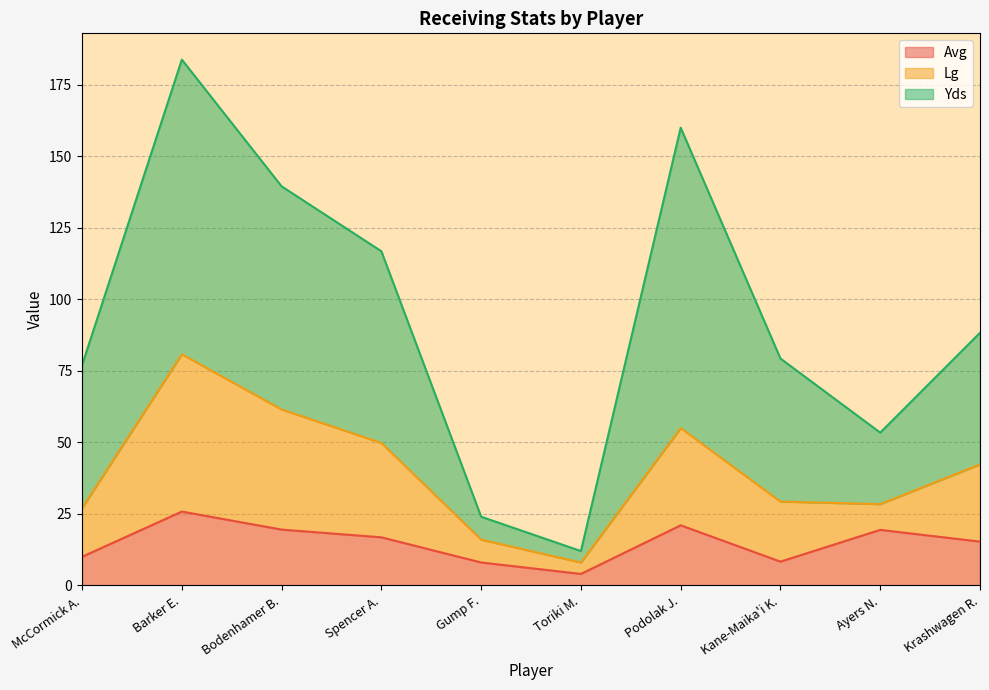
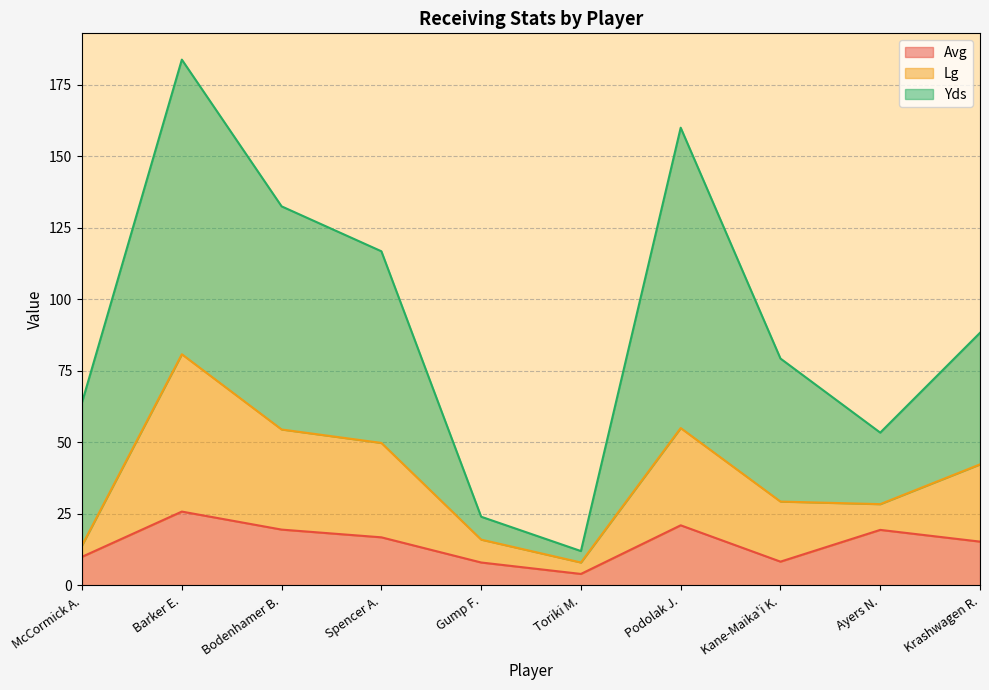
Lg, McCormick A.: 17 -> 4
Lg, Bodenhamer B.: 42 -> 35
